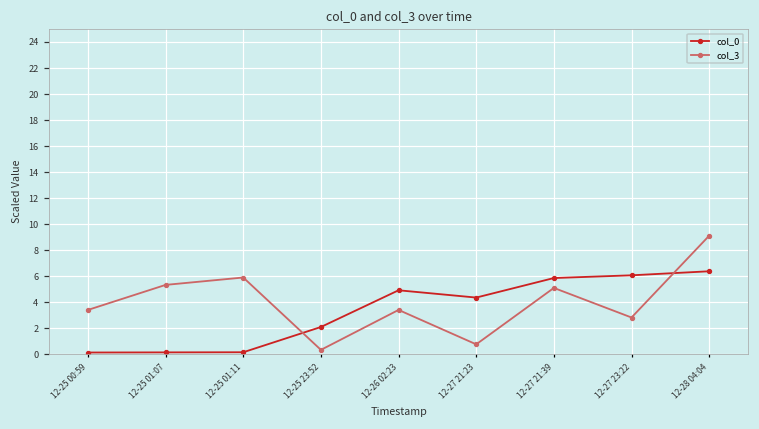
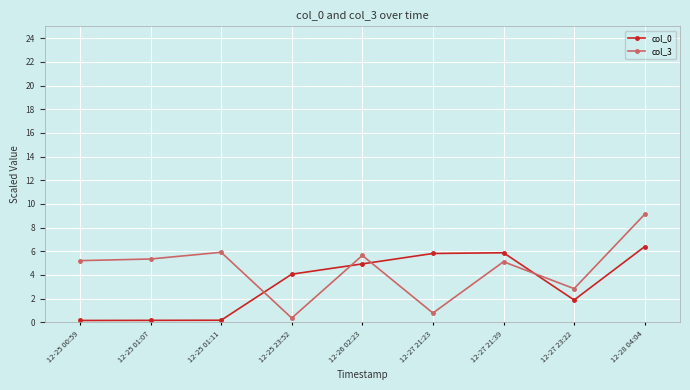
col_3, 12-25 00:59: 3.4 -> 5.2
col_0, 12-25 23:52: 2.1 -> 4.1
col_3, 12-26 02:23: 3.4 -> 5.6
col_0, 12-27 21:23: 4.4 -> 5.8
col_0, 12-27 23:22: 6.1 -> 1.9
